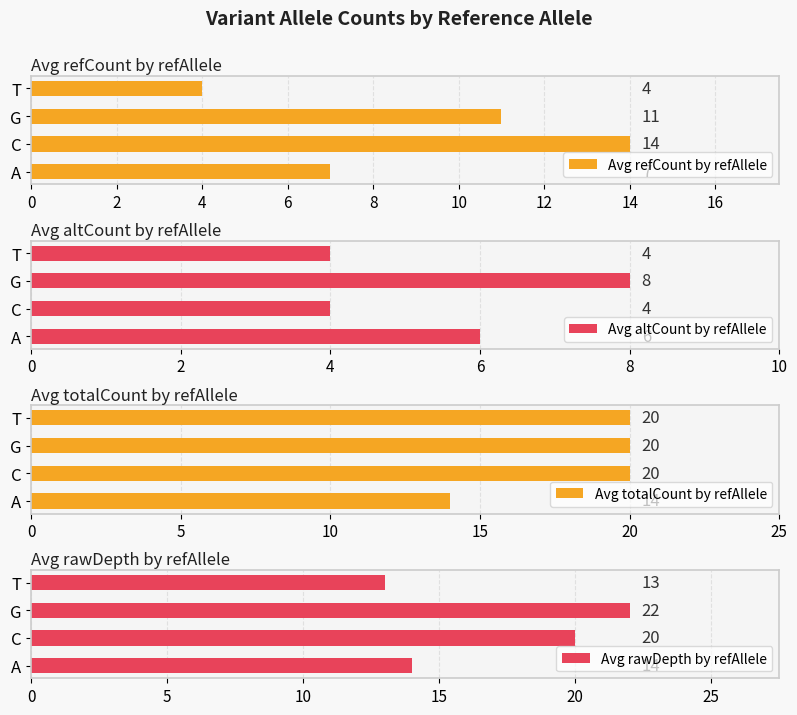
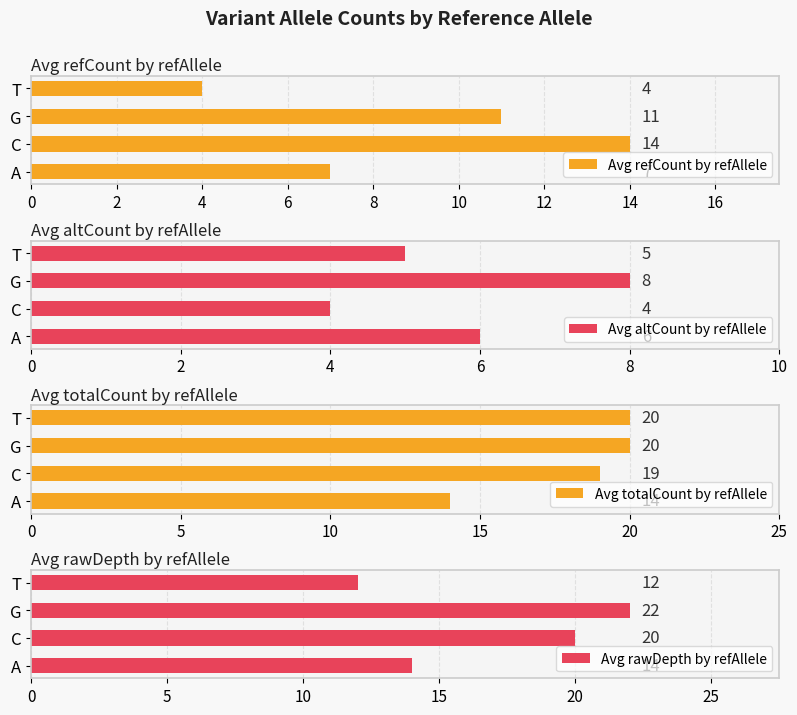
Avg altCount by refAllele, T: 4 -> 5
Avg totalCount by refAllele, C: 20 -> 19
Avg rawDepth by refAllele, T: 13 -> 12
